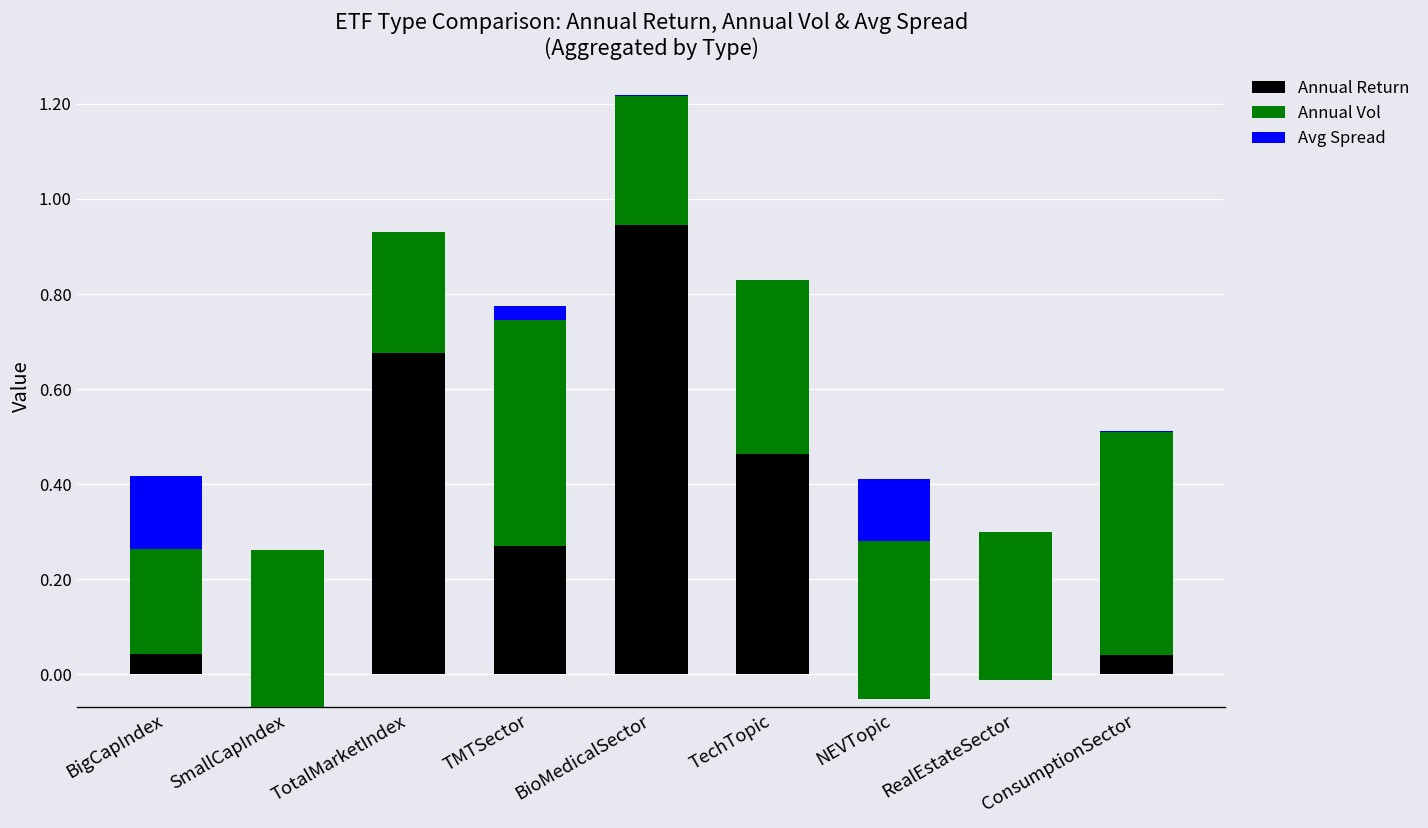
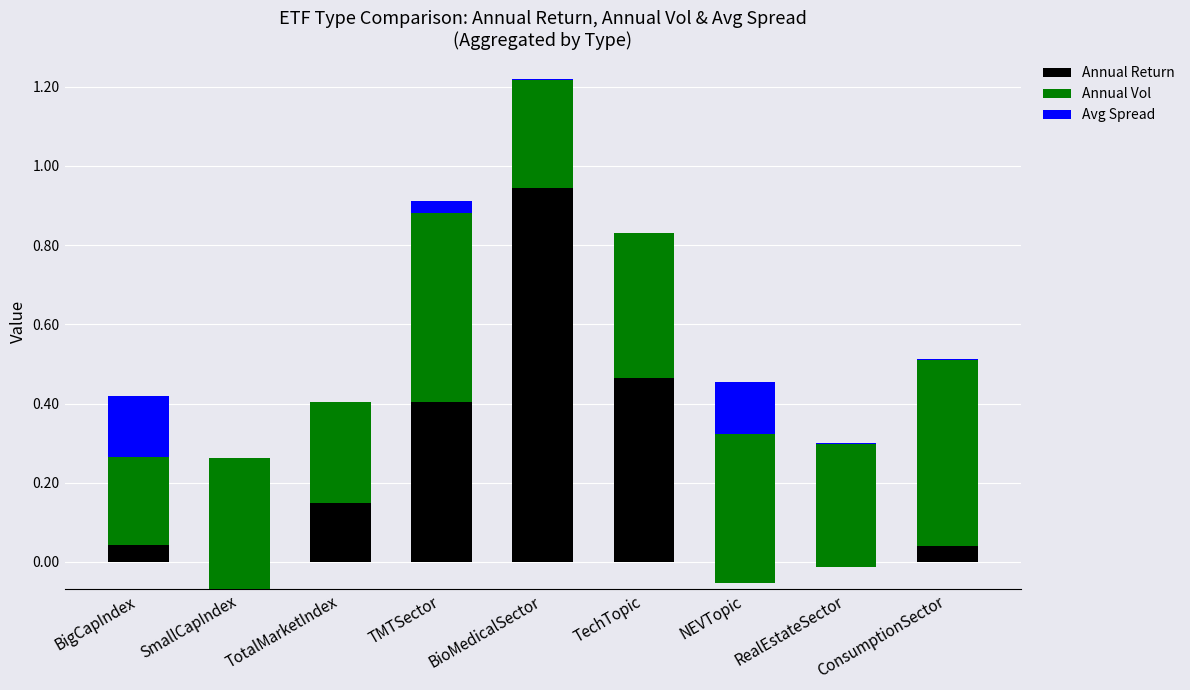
Annual Return, TotalMarketIndex: 0.68 -> 0.15
Annual Return, TMTSector: 0.27 -> 0.40
Annual Vol, NEVTopic: 0.33 -> 0.37
